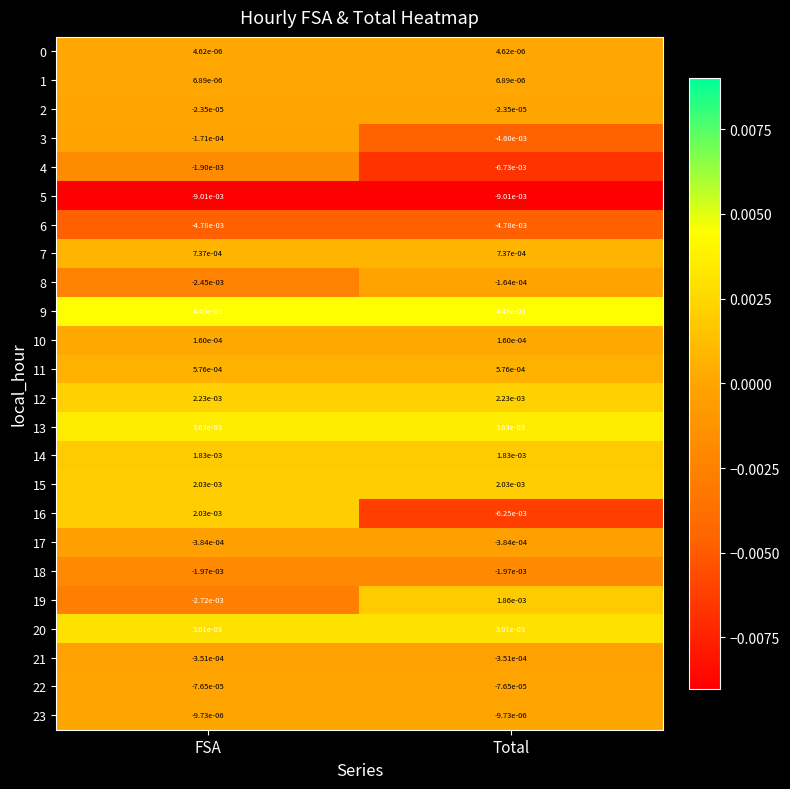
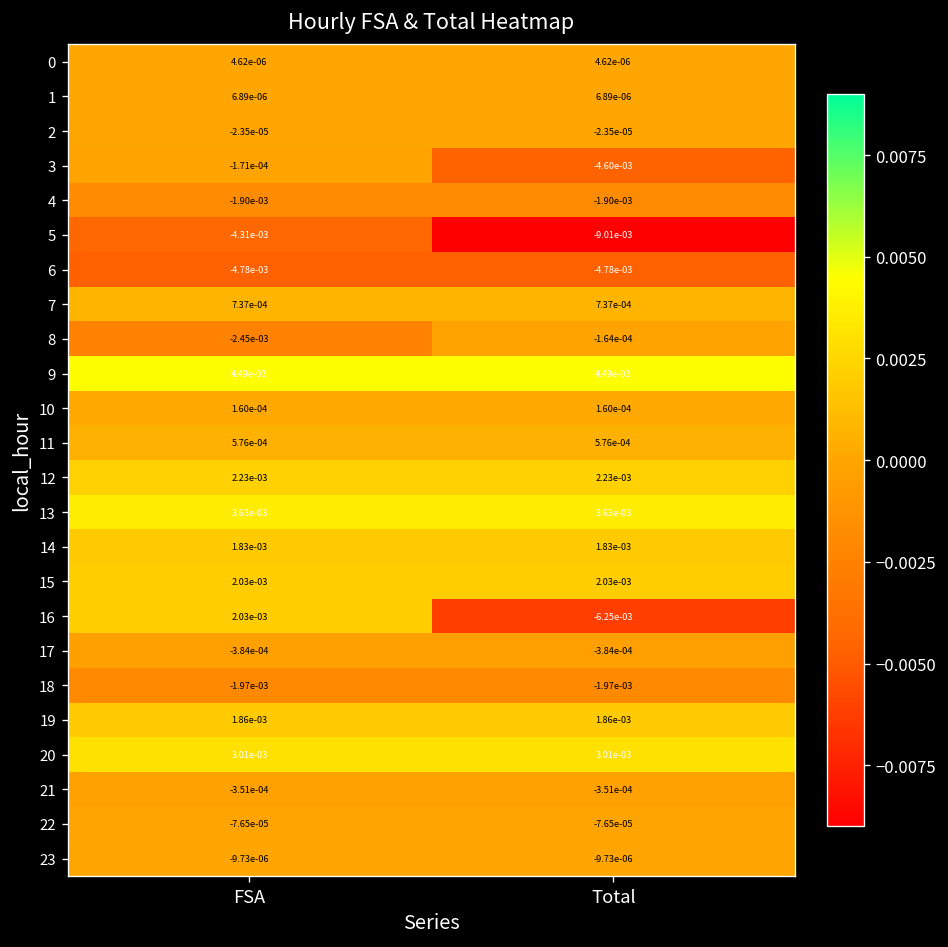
4, Total: -6.73e-03 -> -1.90e-03
5, FSA: -9.01e-03 -> -4.31e-03
19, FSA: -2.72e-03 -> 1.86e-03
